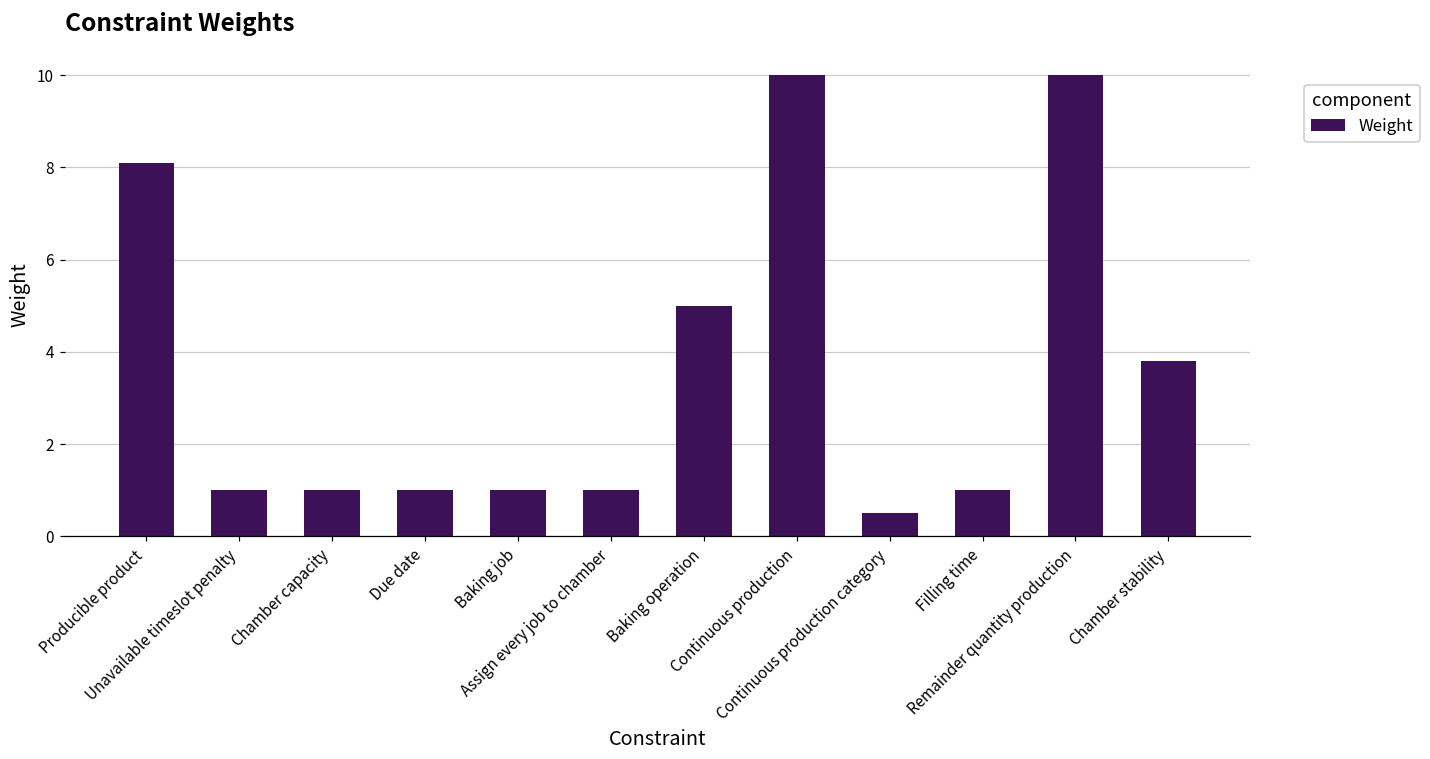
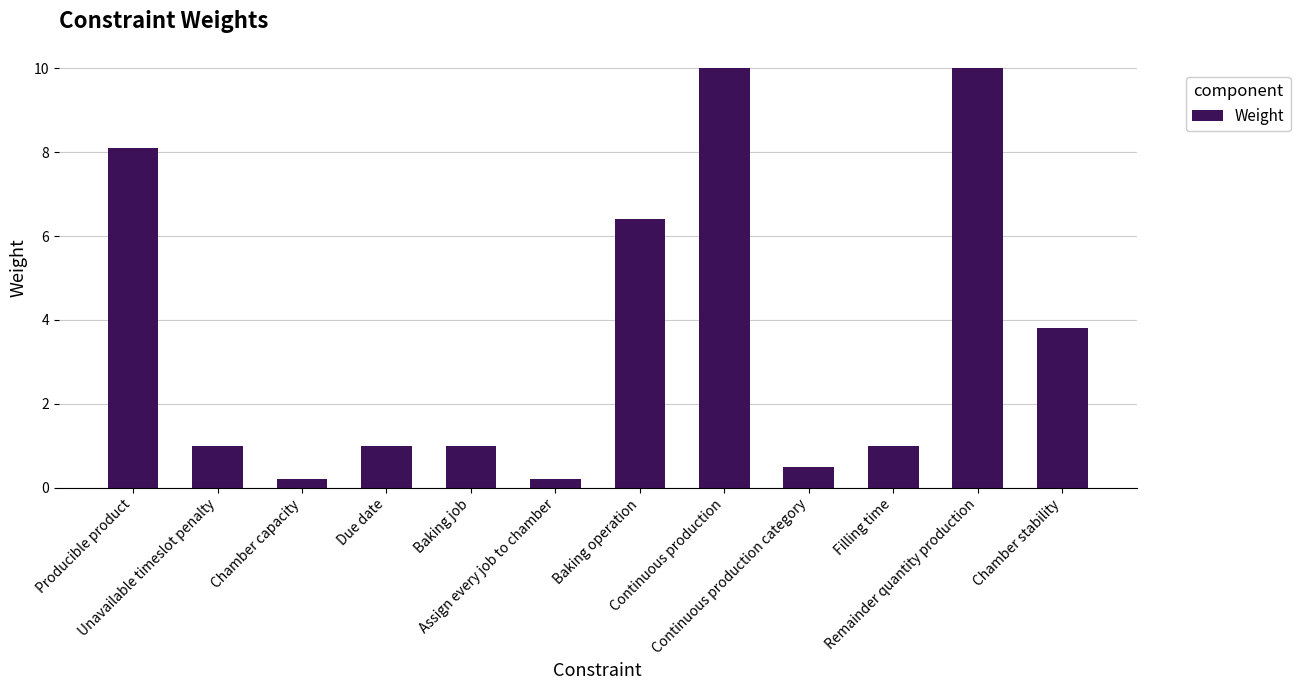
Chamber capacity: 1.0 -> 0.2
Assign every job to chamber: 1.0 -> 0.2
Baking operation: 5.0 -> 6.4
